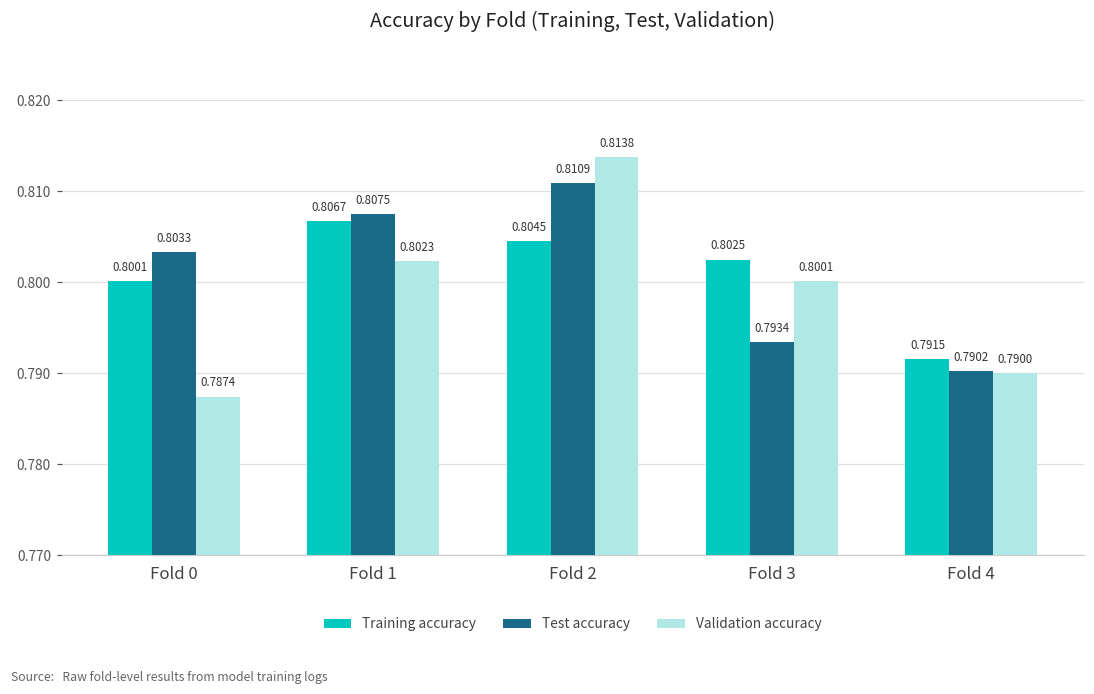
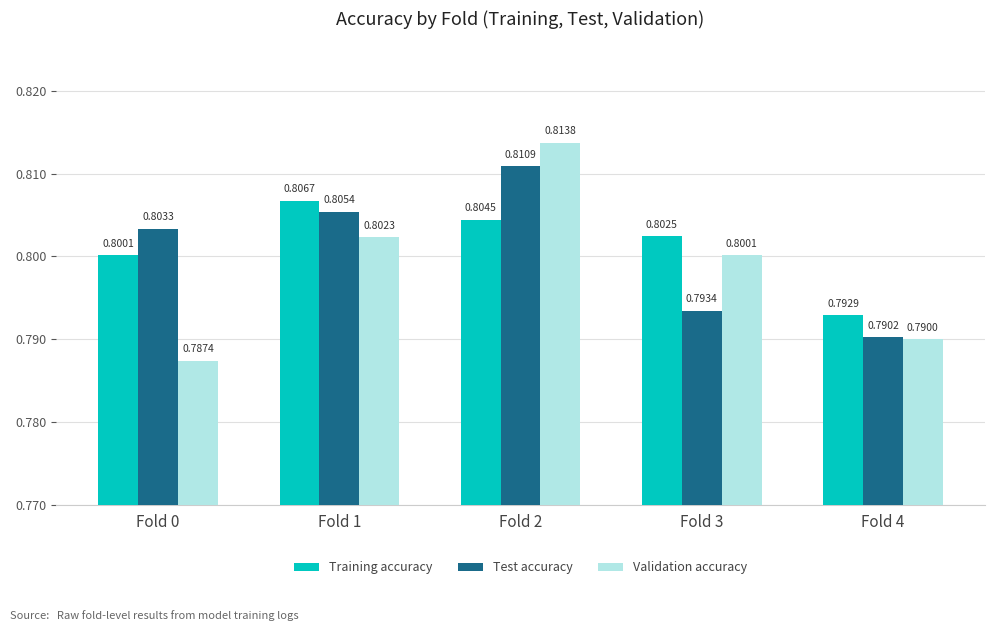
Test accuracy, Fold 1: 0.8075 -> 0.8054
Training accuracy, Fold 4: 0.7915 -> 0.7929
